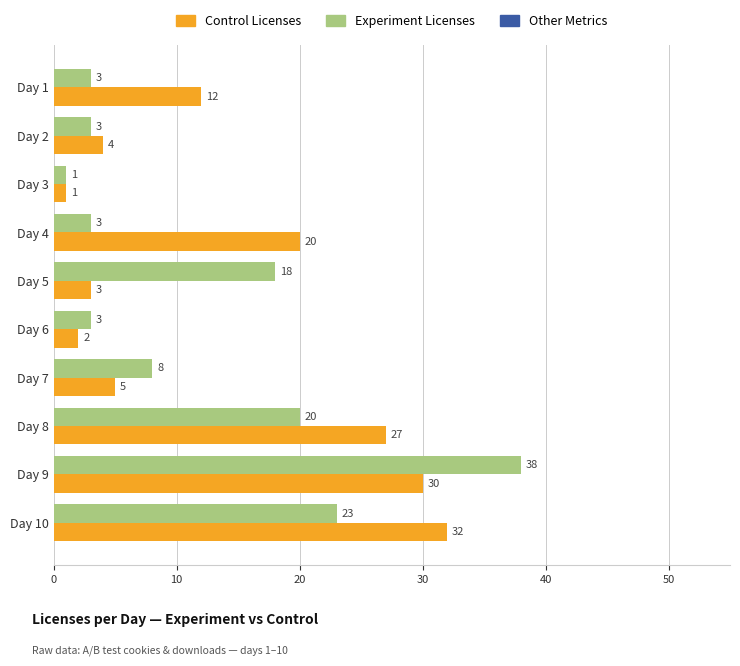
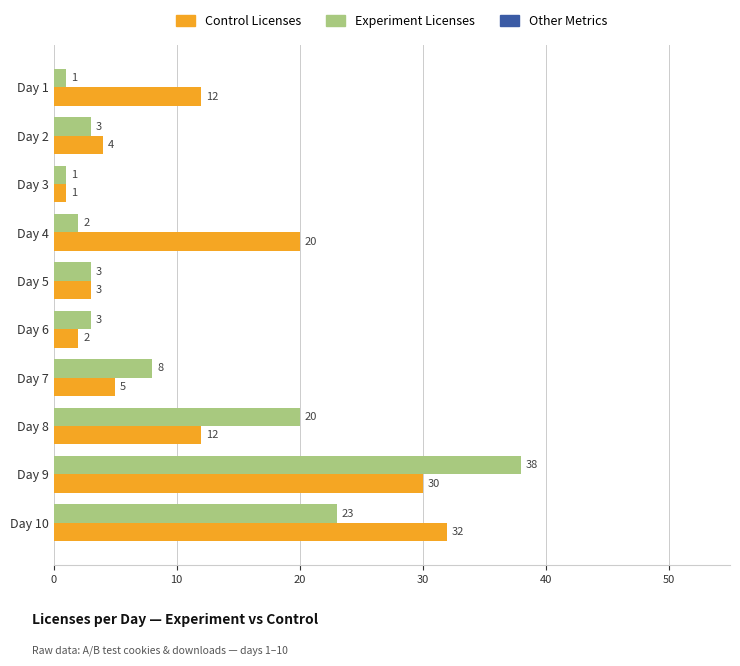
Experiment Licenses, Day 1: 3 -> 1
Experiment Licenses, Day 4: 3 -> 2
Experiment Licenses, Day 5: 18 -> 3
Control Licenses, Day 8: 27 -> 12
